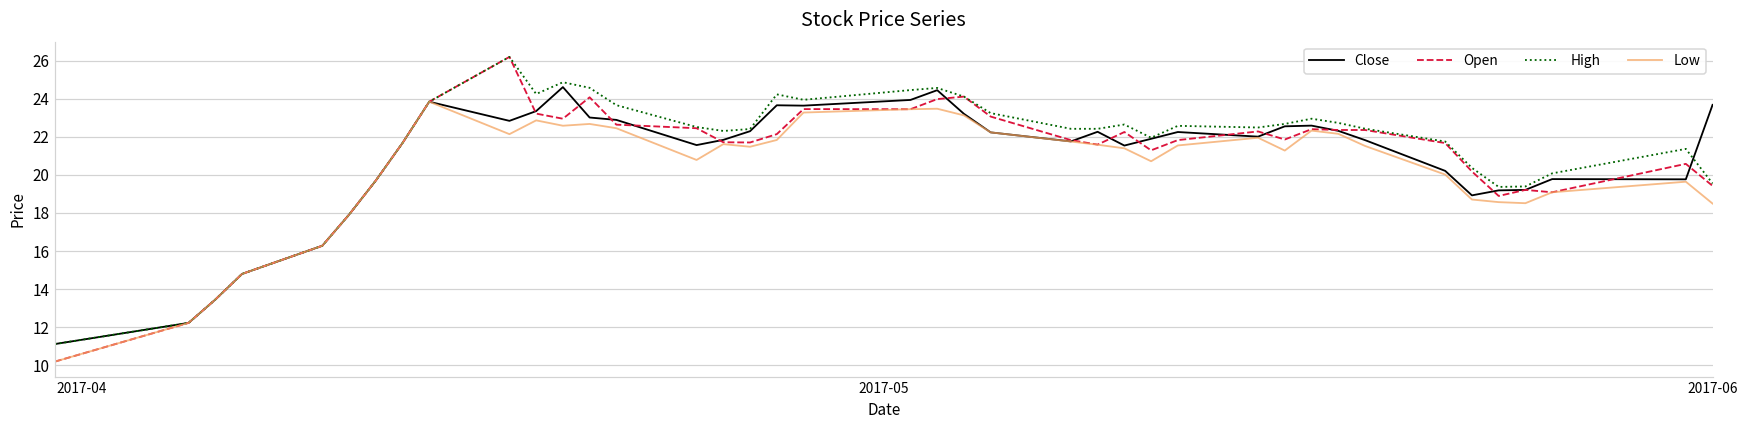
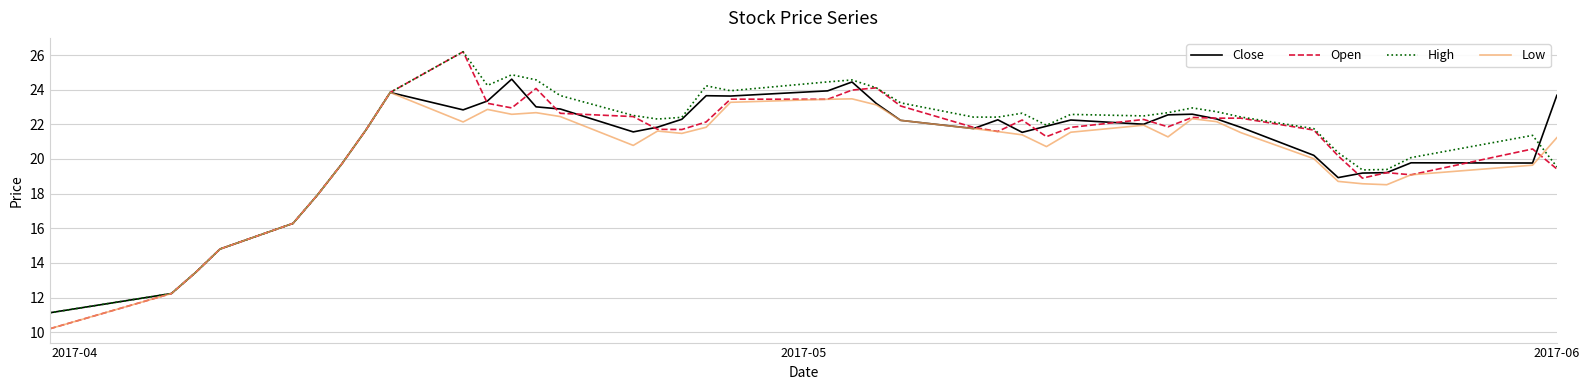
Low, 2017-06: 18.5 -> 21.2
